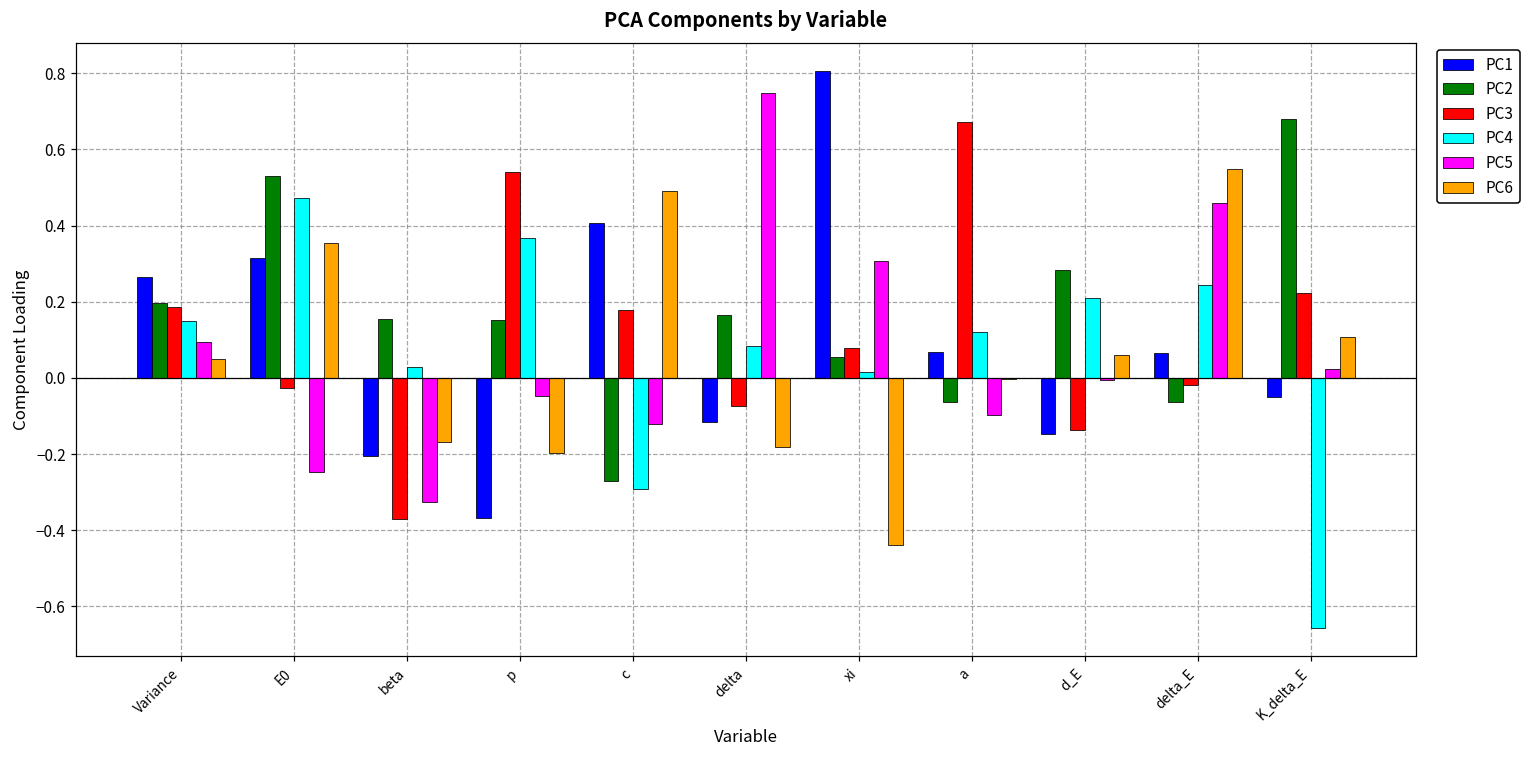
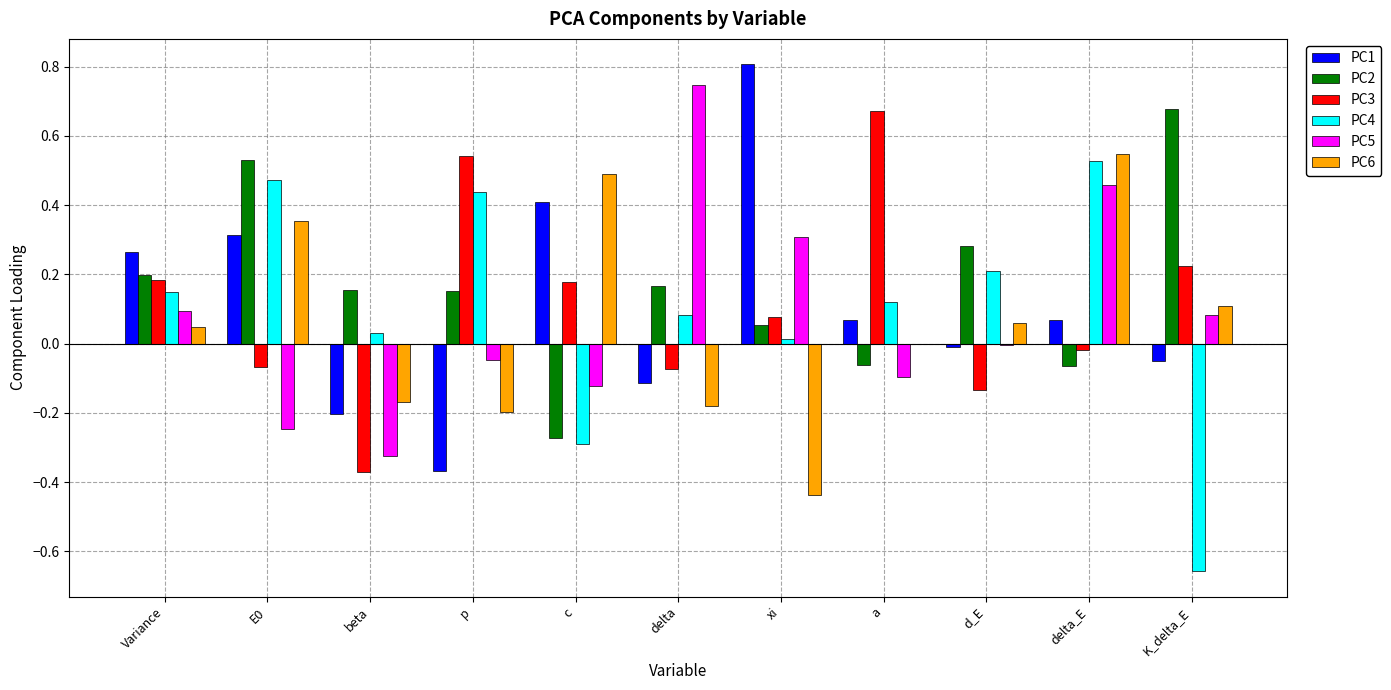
PC3, E0: -0.03 -> -0.07
PC4, p: 0.37 -> 0.44
PC1, d_E: -0.15 -> -0.01
PC4, delta_E: 0.24 -> 0.53
PC5, K_delta_E: 0.02 -> 0.08
